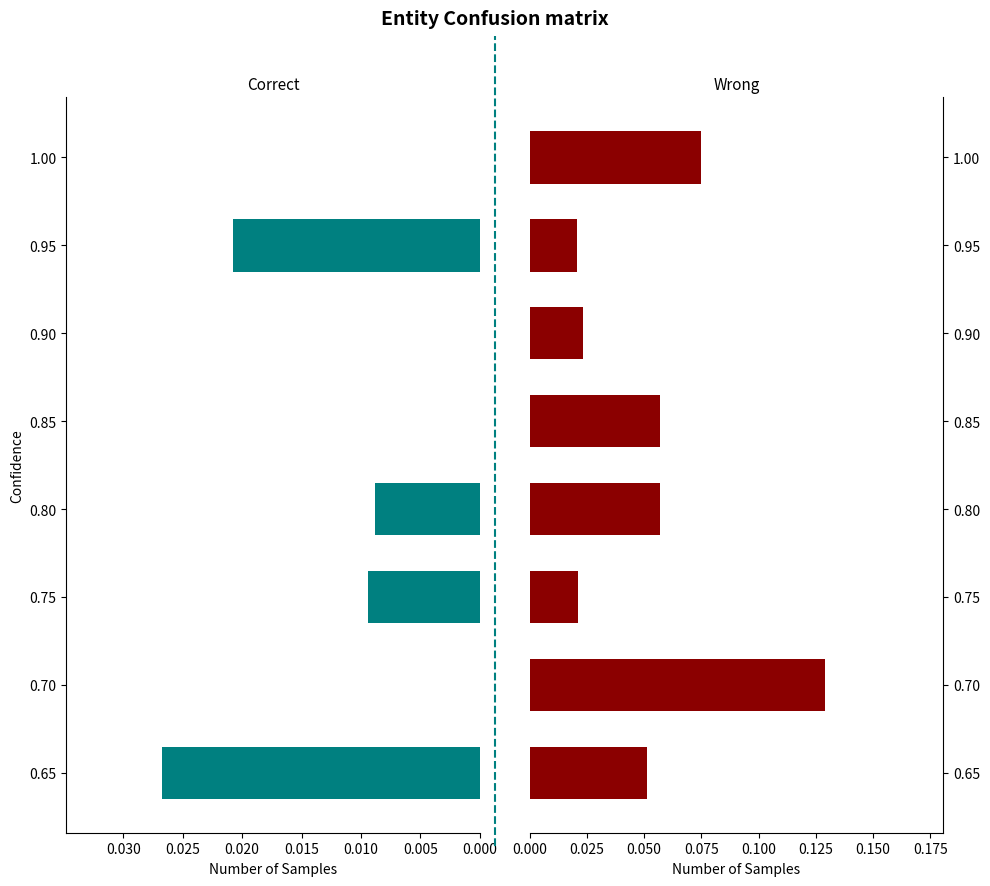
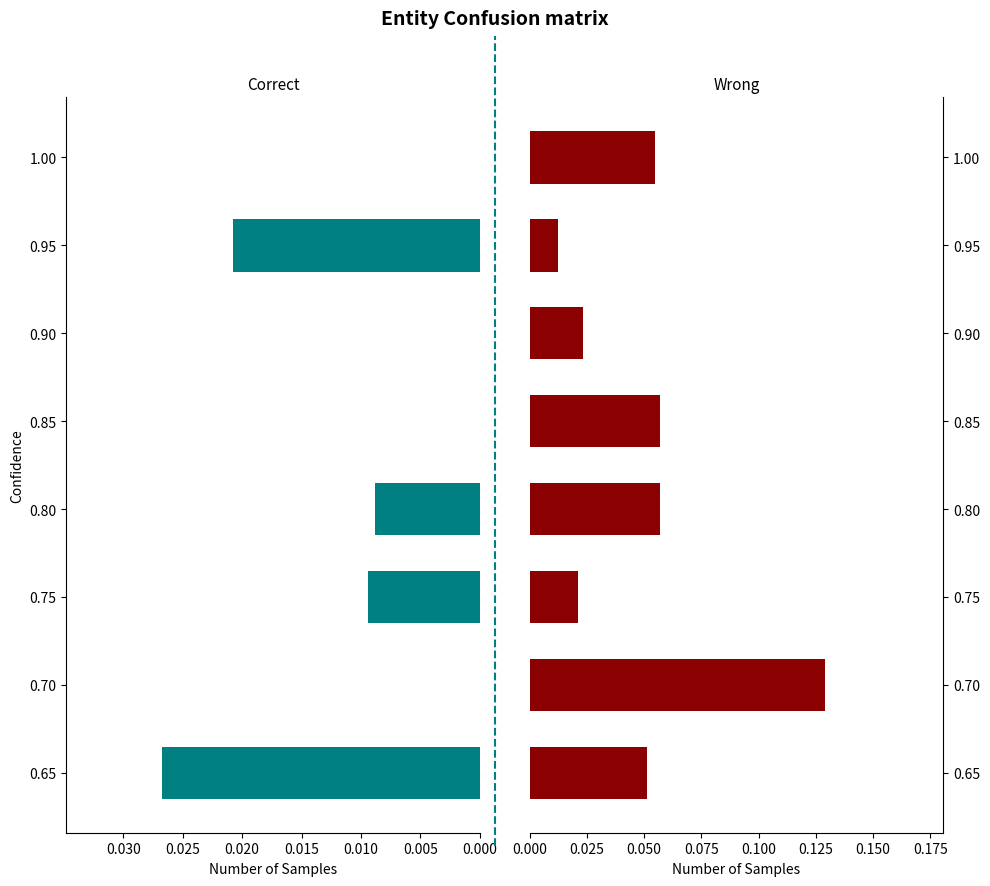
Wrong, 1.00: 0.075 -> 0.055
Wrong, 0.95: 0.021 -> 0.012
